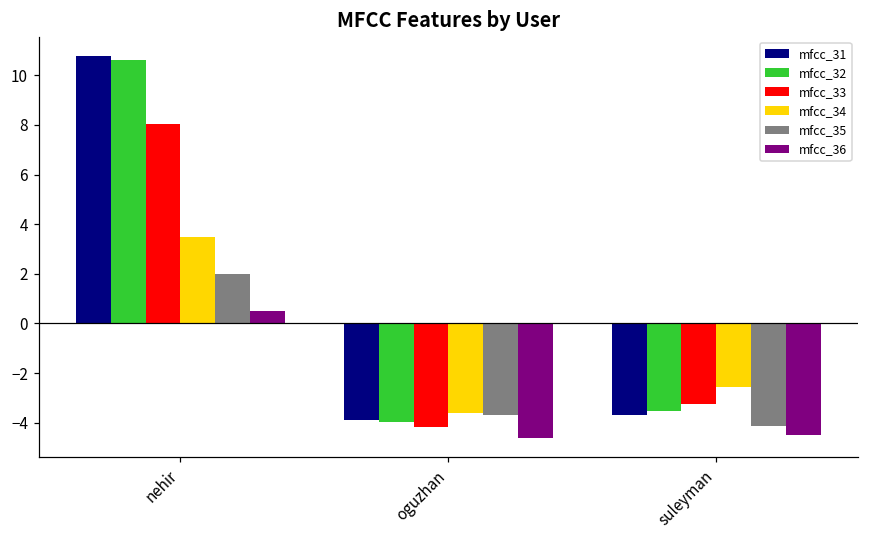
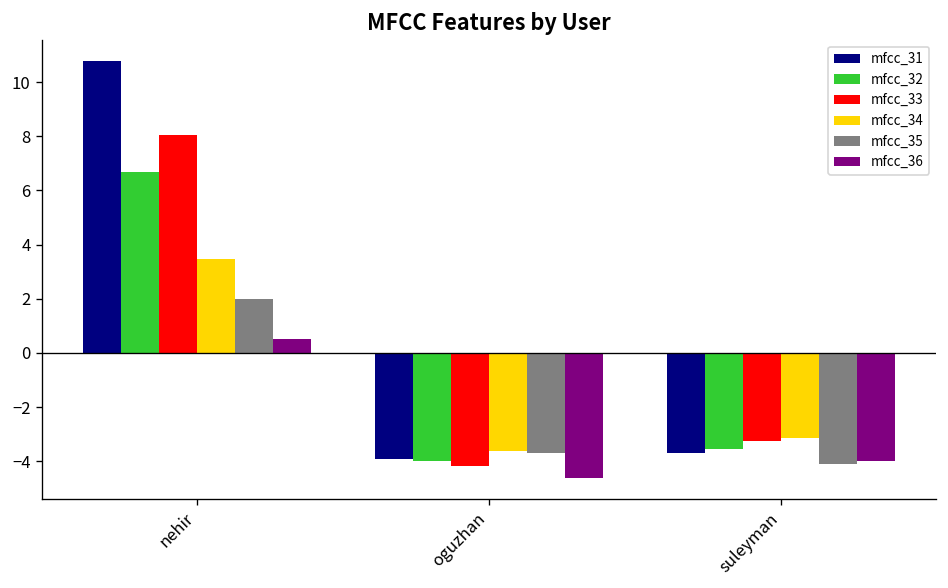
mfcc_32, nehir: 10.6 -> 6.7
mfcc_34, suleyman: -2.5 -> -3.1
mfcc_36, suleyman: -4.5 -> -4.0
